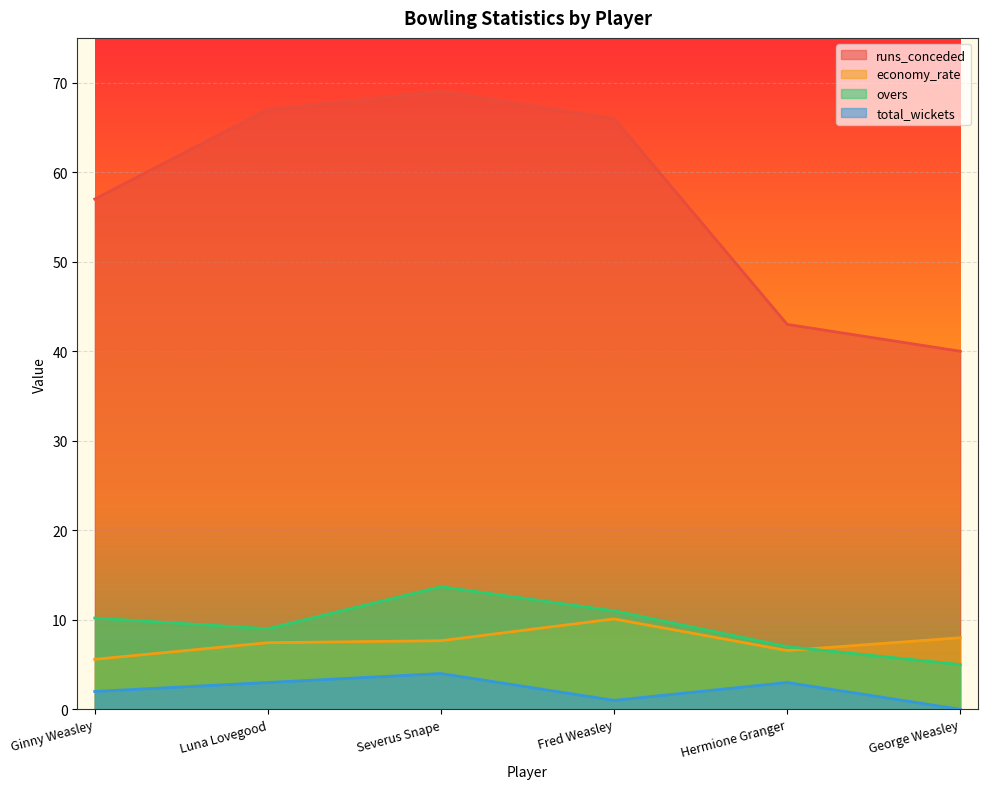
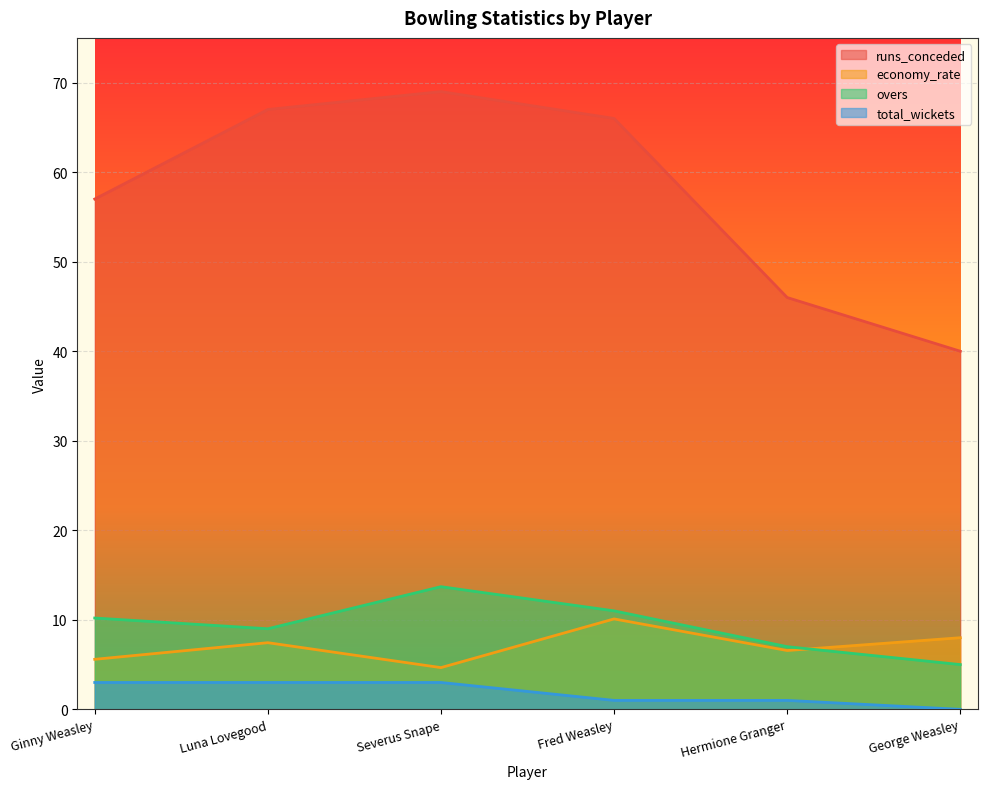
total_wickets, Ginny Weasley: 2 -> 3
economy_rate, Severus Snape: 8 -> 5
total_wickets, Severus Snape: 4 -> 3
runs_conceded, Hermione Granger: 43 -> 46
total_wickets, Hermione Granger: 3 -> 1
